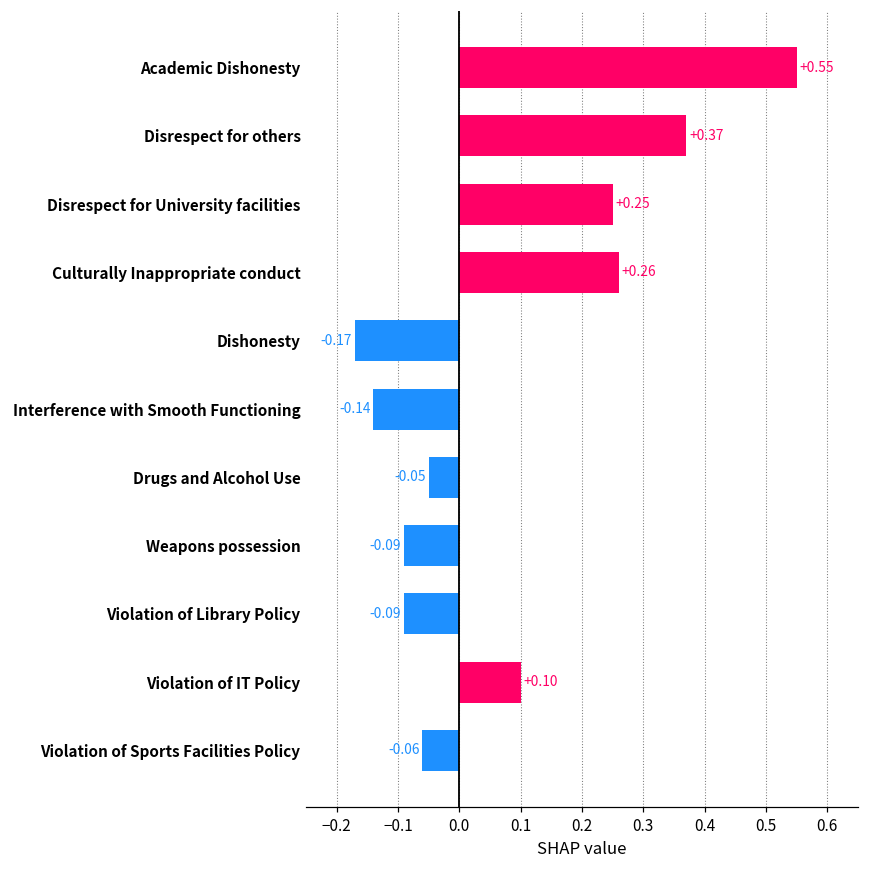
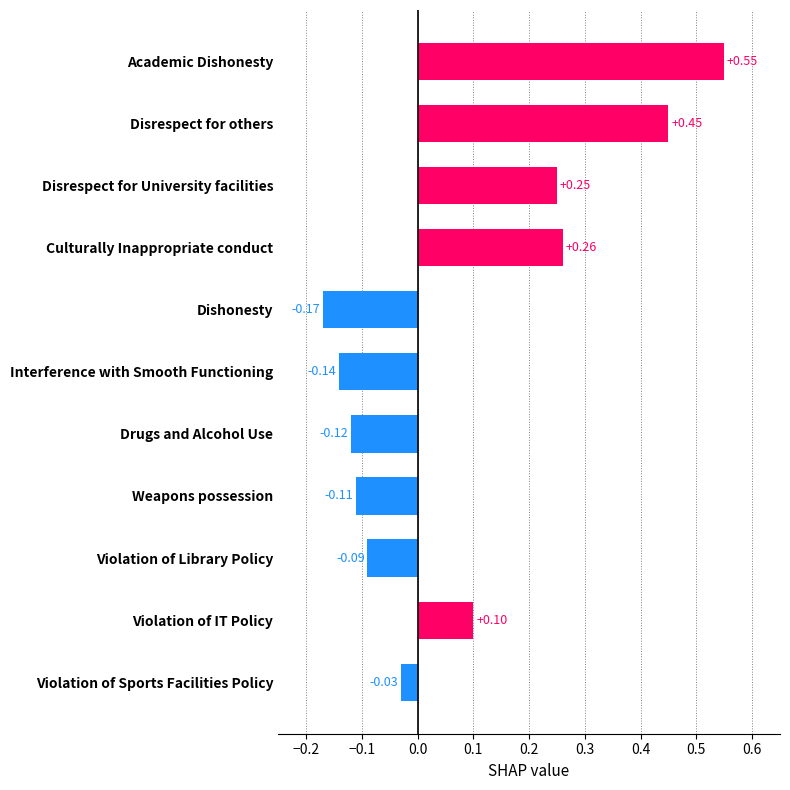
Disrespect for others: +0.37 -> +0.45
Drugs and Alcohol Use: -0.05 -> -0.12
Weapons possession: -0.09 -> -0.11
Violation of Sports Facilities Policy: -0.06 -> -0.03
